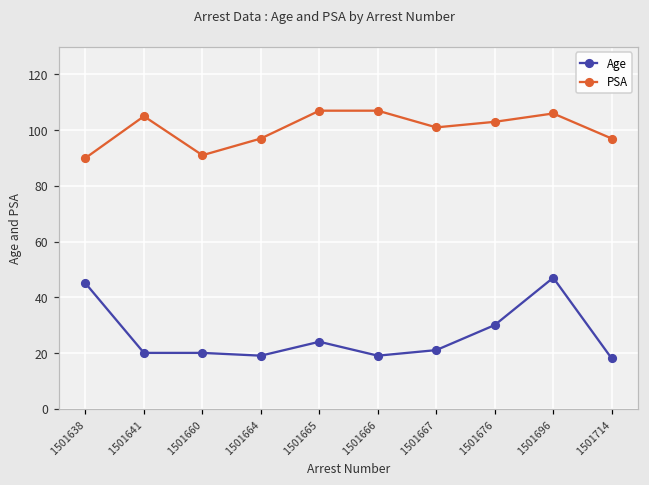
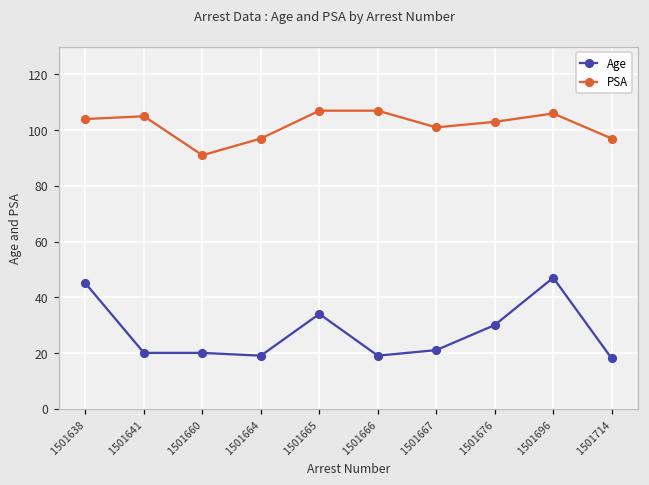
PSA, 1501638: 90 -> 104
Age, 1501665: 24 -> 34
